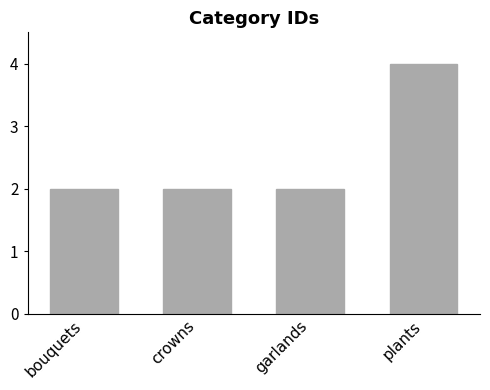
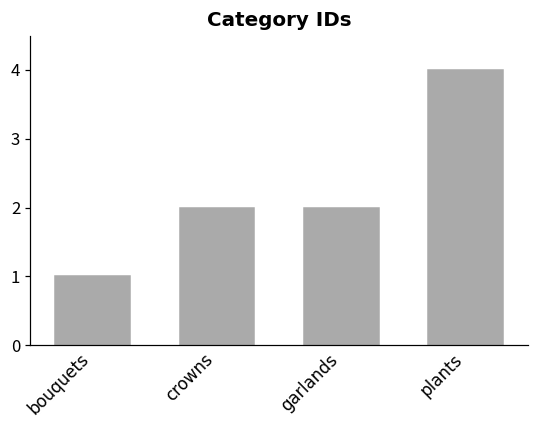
bouquets: 2 -> 1
